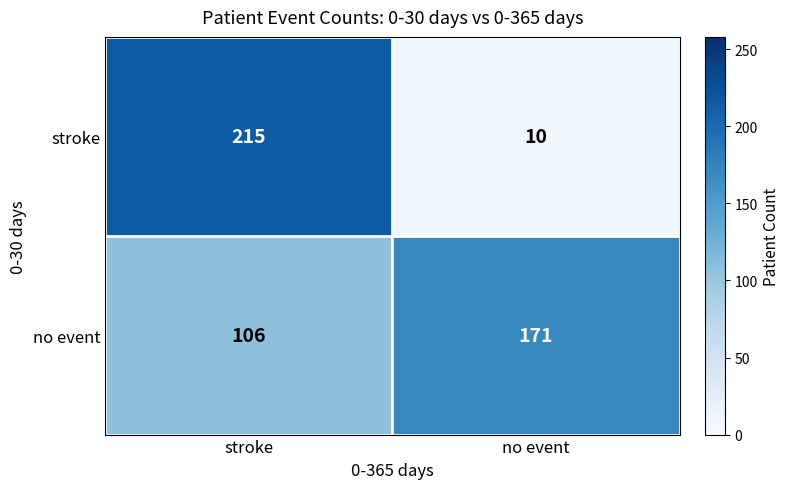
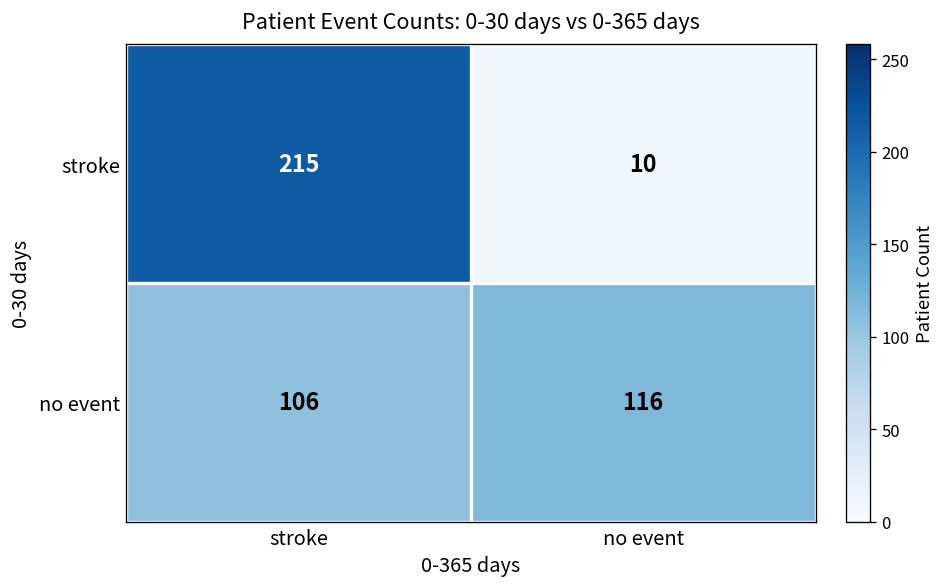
no event, no event: 171 -> 116
